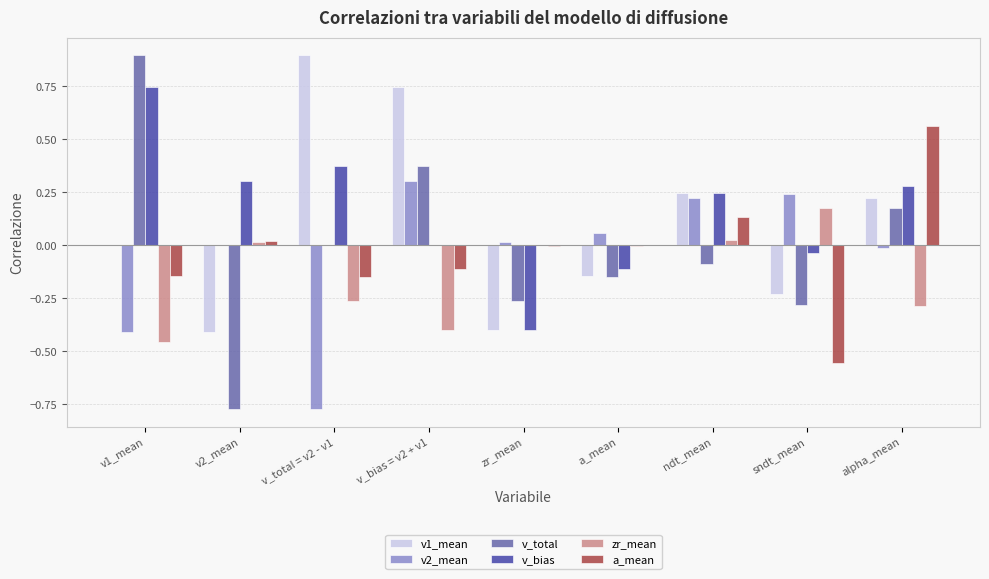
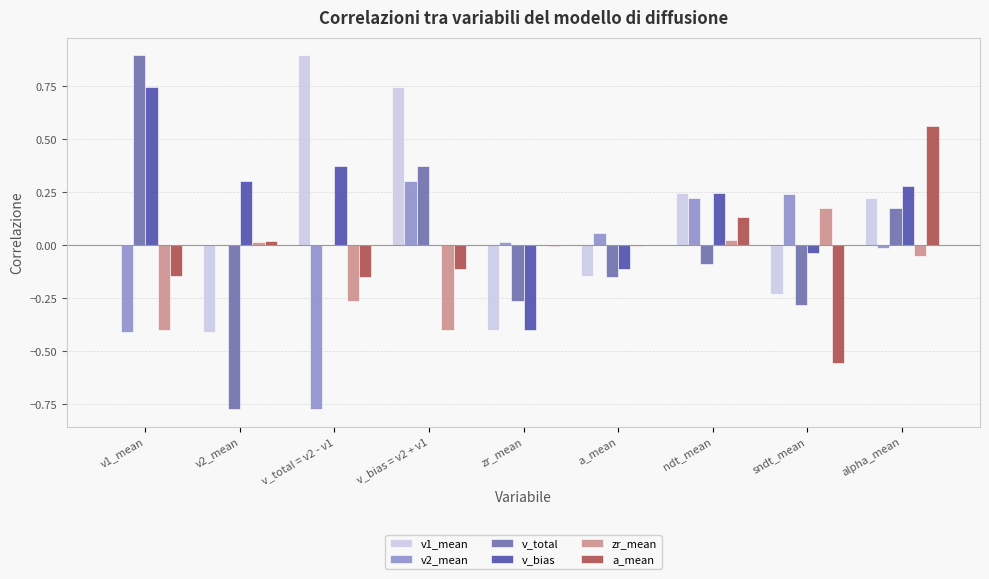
zr_mean, v1_mean: -0.45 -> -0.40
zr_mean, alpha_mean: -0.29 -> -0.05
